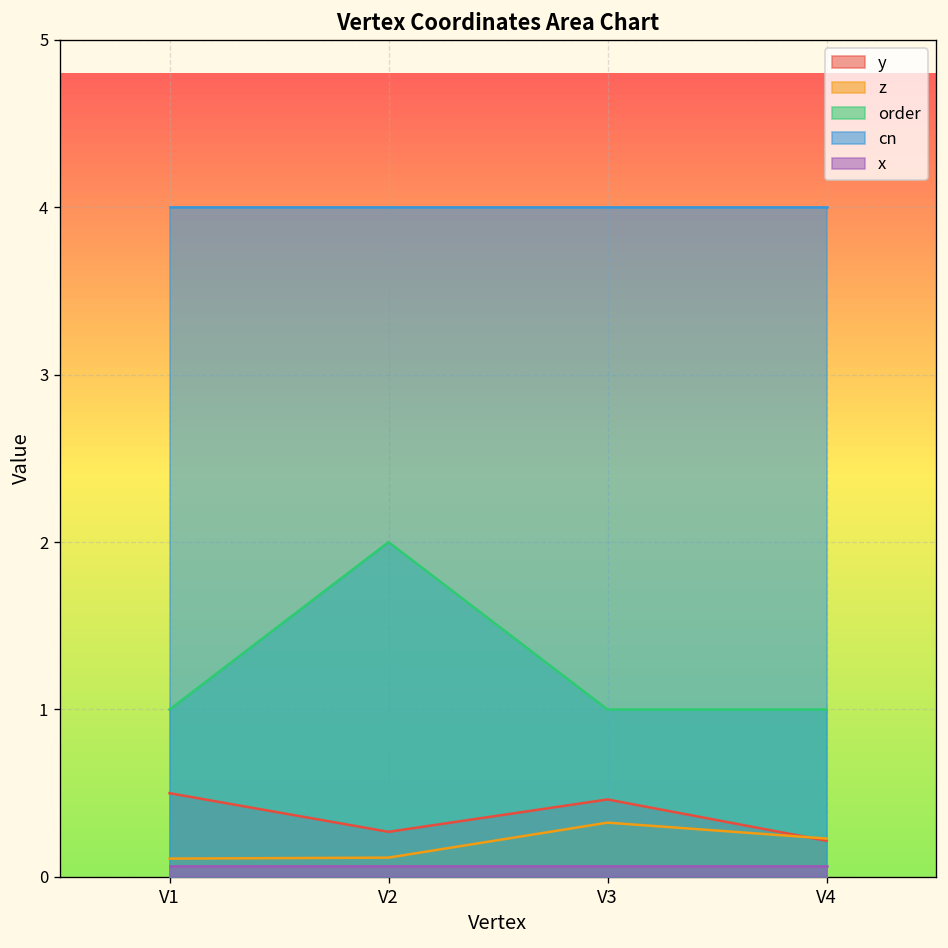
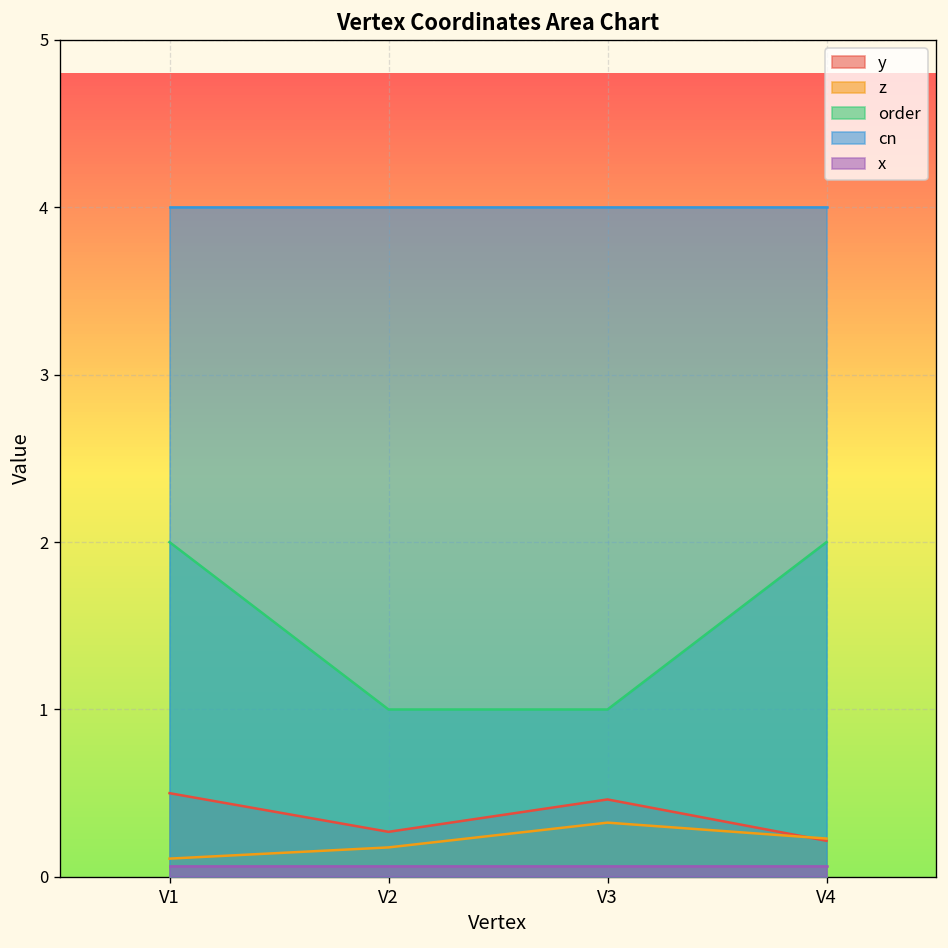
order, V1: 1 -> 2
z, V2: 0.12 -> 0.18
order, V2: 2 -> 1
order, V4: 1 -> 2
